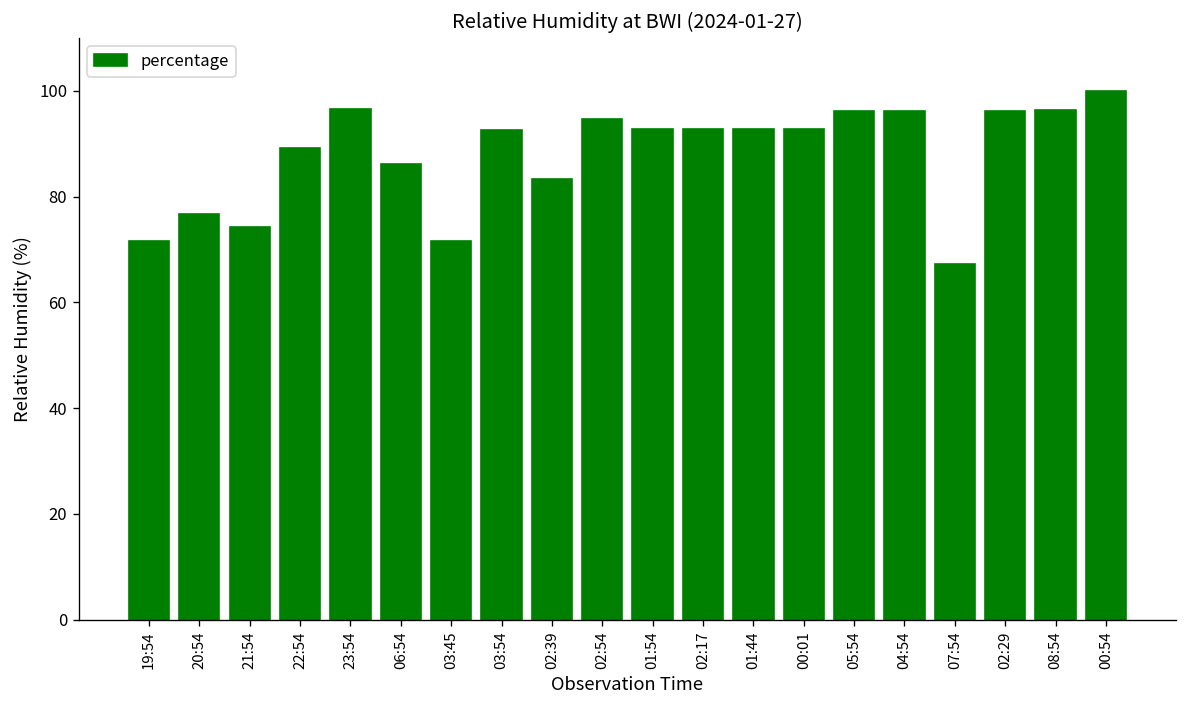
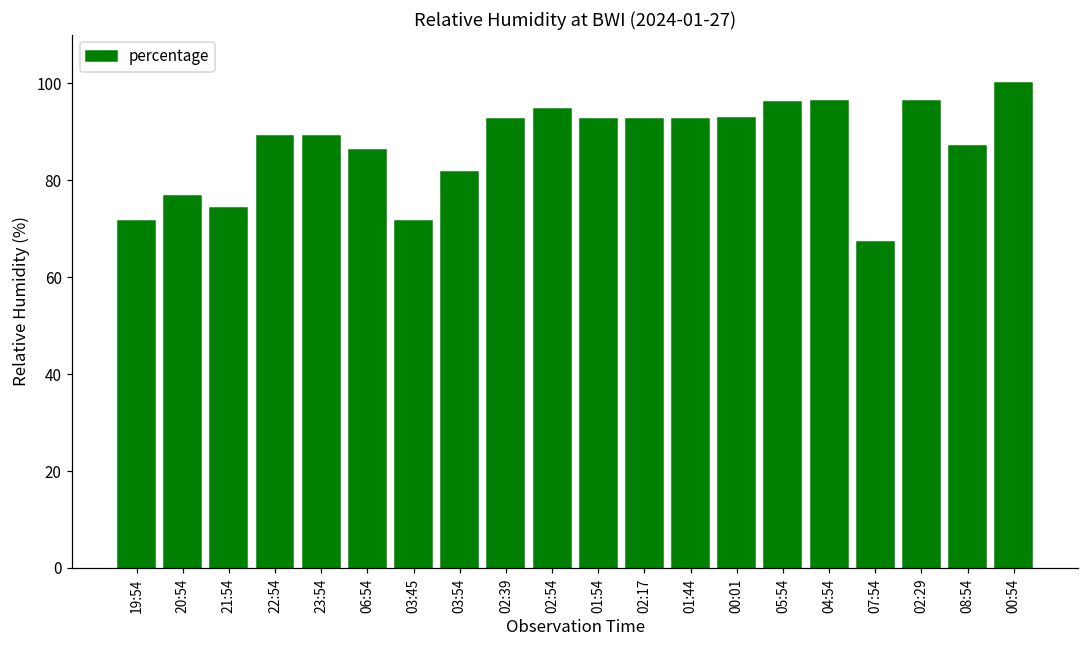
23:54: 97 -> 89
03:54: 93 -> 82
02:39: 83 -> 93
08:54: 96 -> 87
